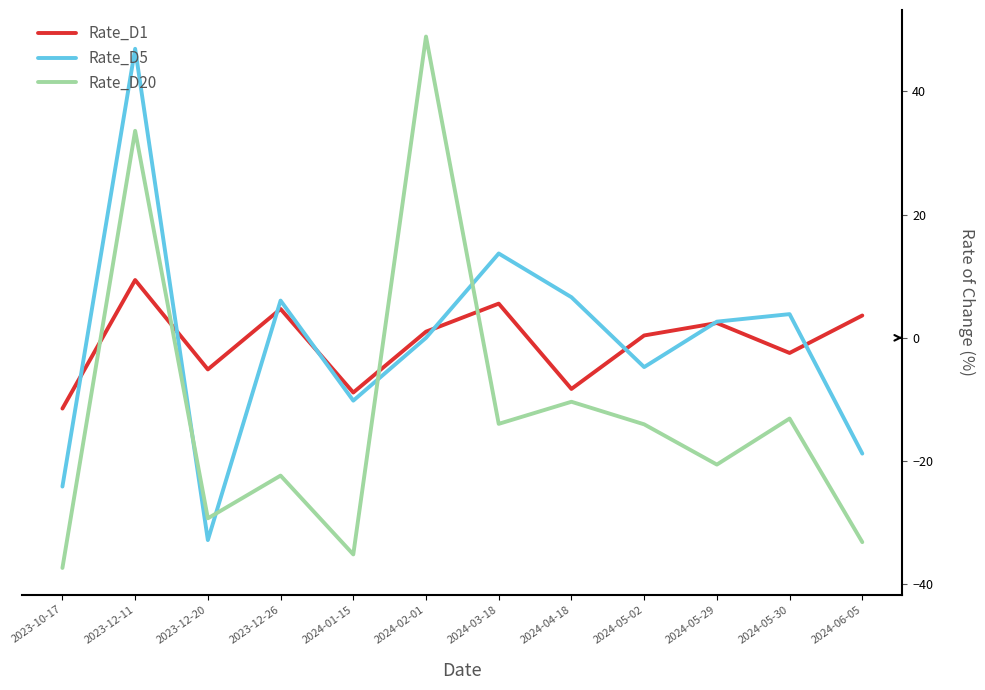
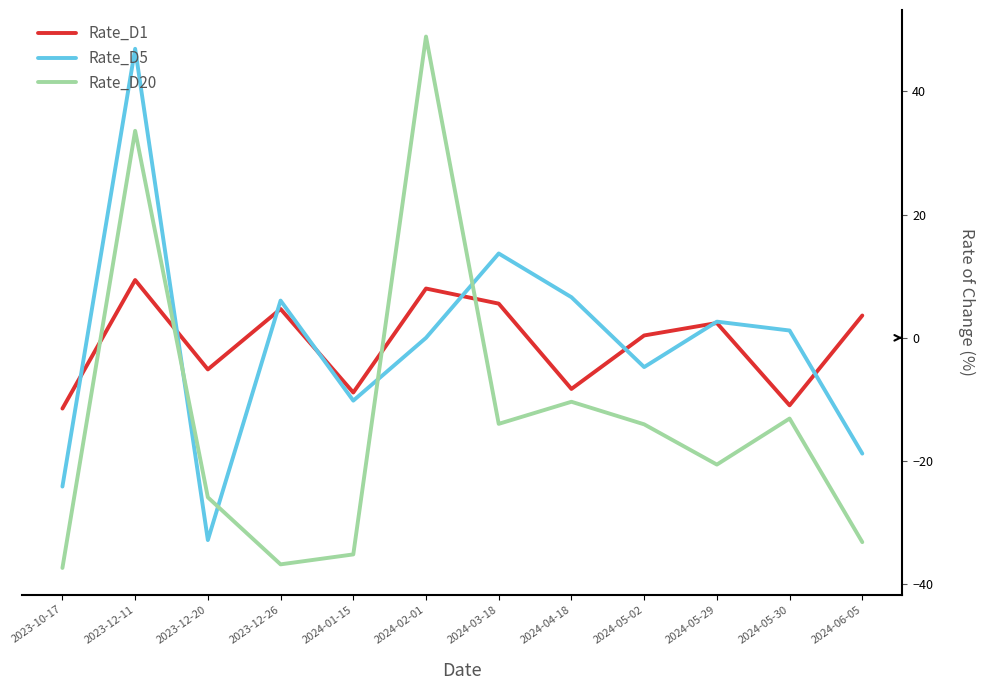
Rate_D20, 2023-12-20: -29 -> -26
Rate_D20, 2023-12-26: -22 -> -37
Rate_D1, 2024-02-01: 1 -> 8
Rate_D1, 2024-05-30: -2 -> -11
Rate_D5, 2024-05-30: 4 -> 1
